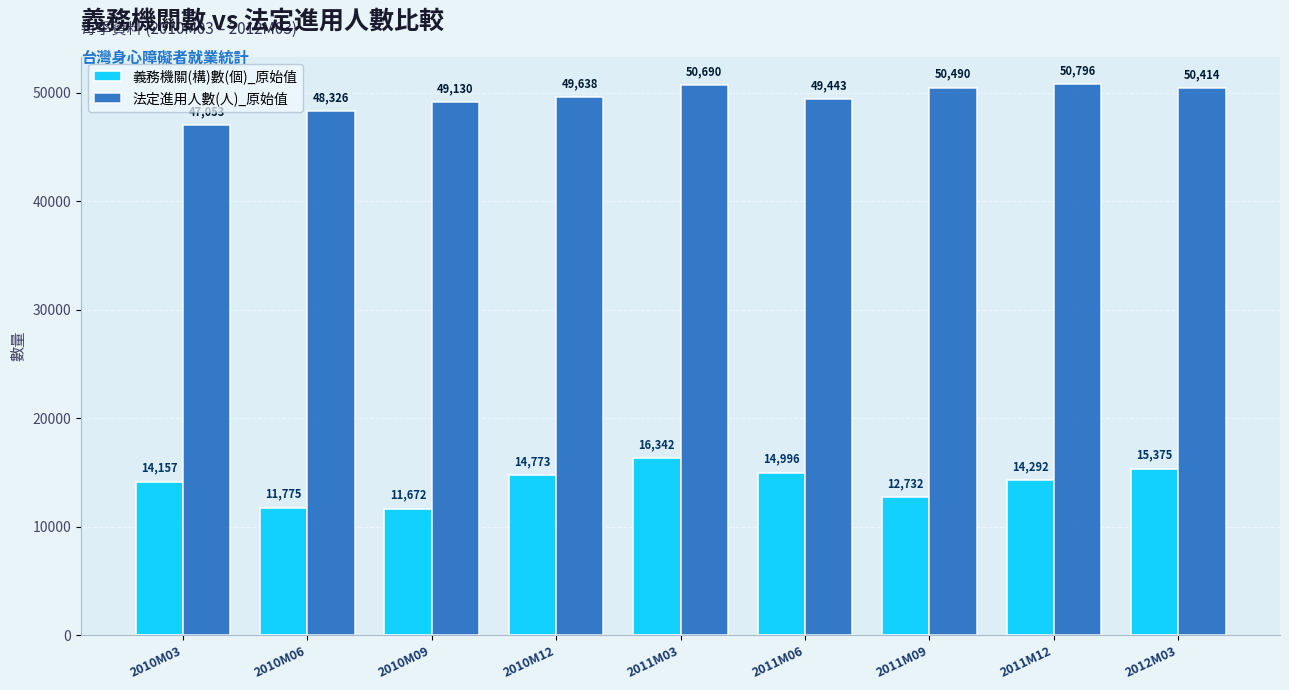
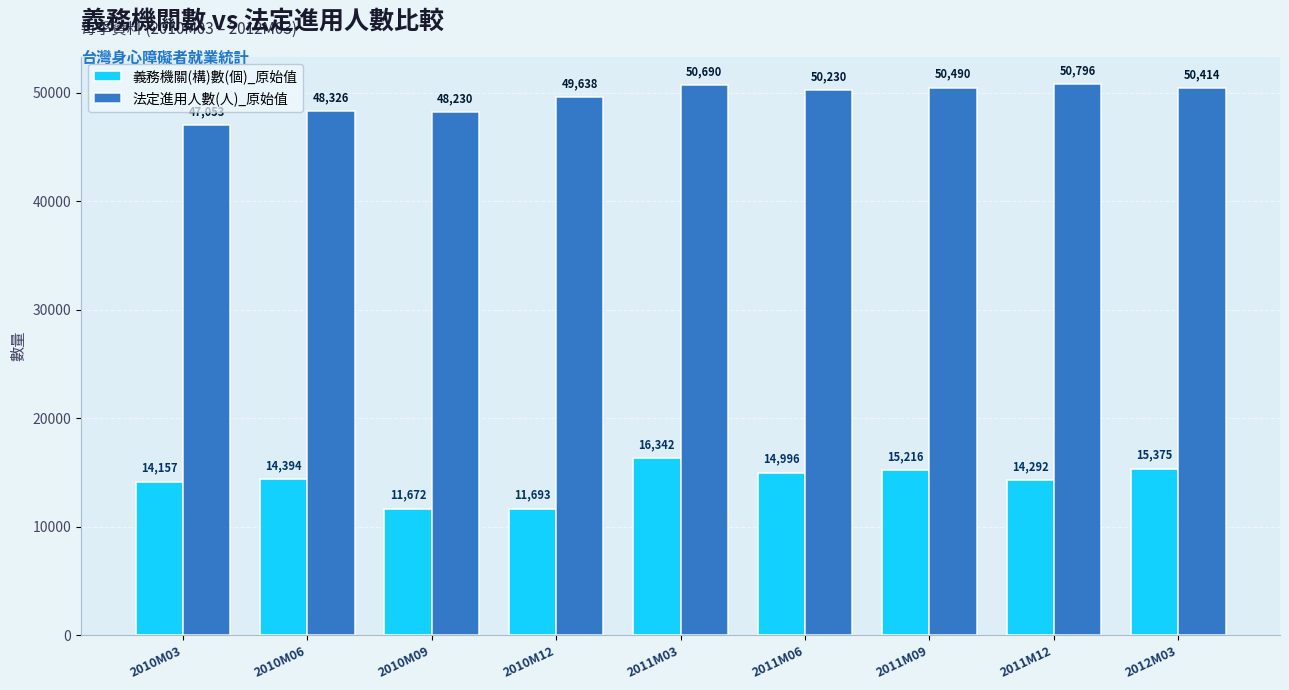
義務機關(構)數(個)_原始值, 2010M06: 11,775 -> 14,394
法定進用人數(人)_原始值, 2010M09: 49,130 -> 48,230
義務機關(構)數(個)_原始值, 2010M12: 14,773 -> 11,693
法定進用人數(人)_原始值, 2011M06: 49,443 -> 50,230
義務機關(構)數(個)_原始值, 2011M09: 12,732 -> 15,216
